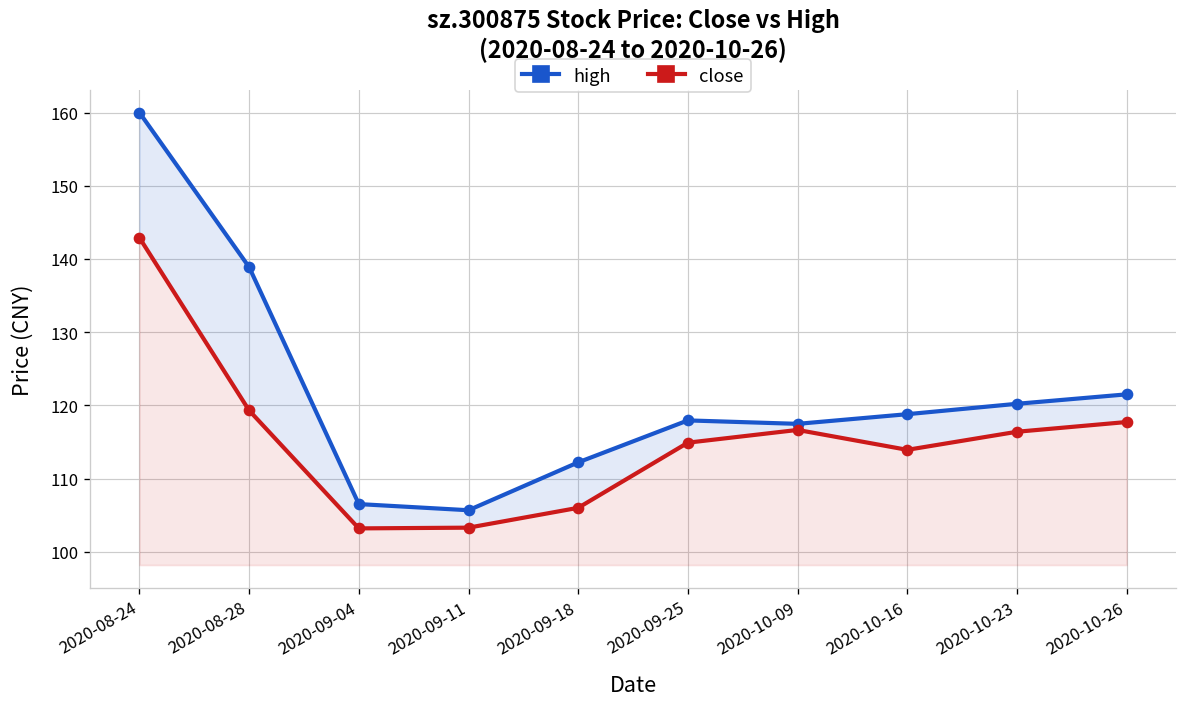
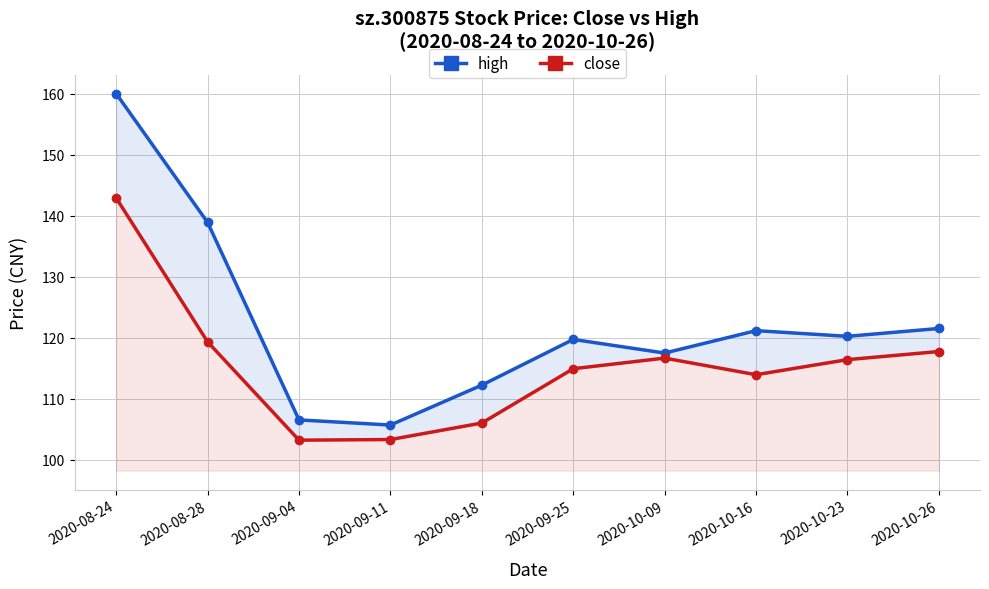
high, 2020-09-25: 118 -> 120
high, 2020-10-16: 119 -> 121
